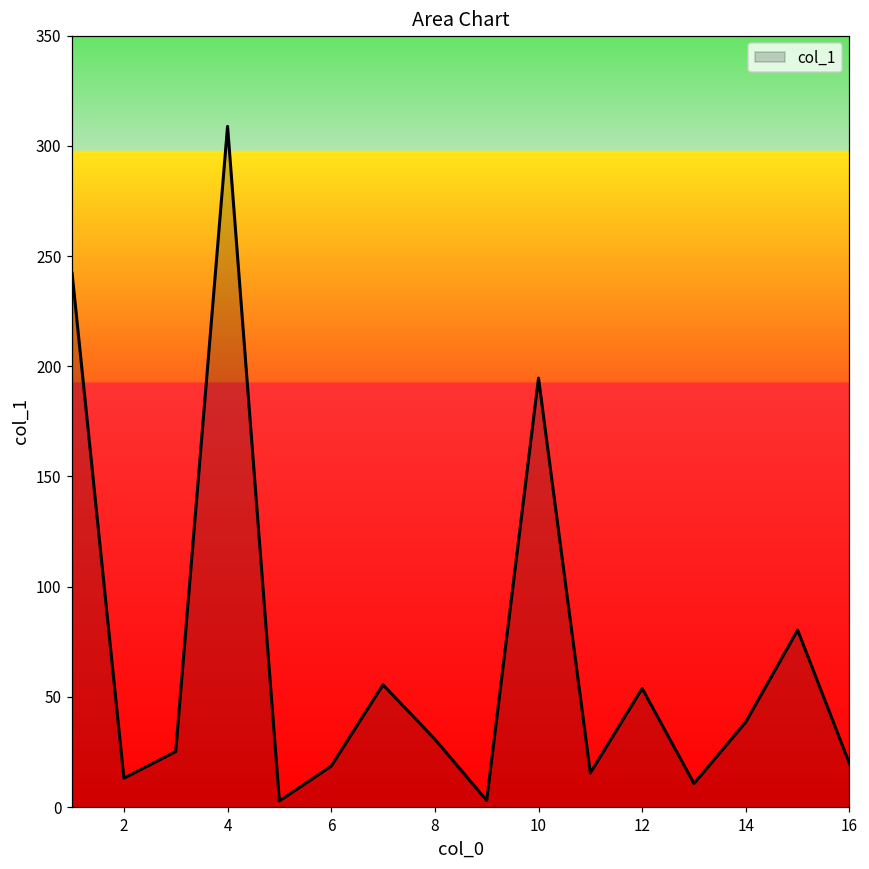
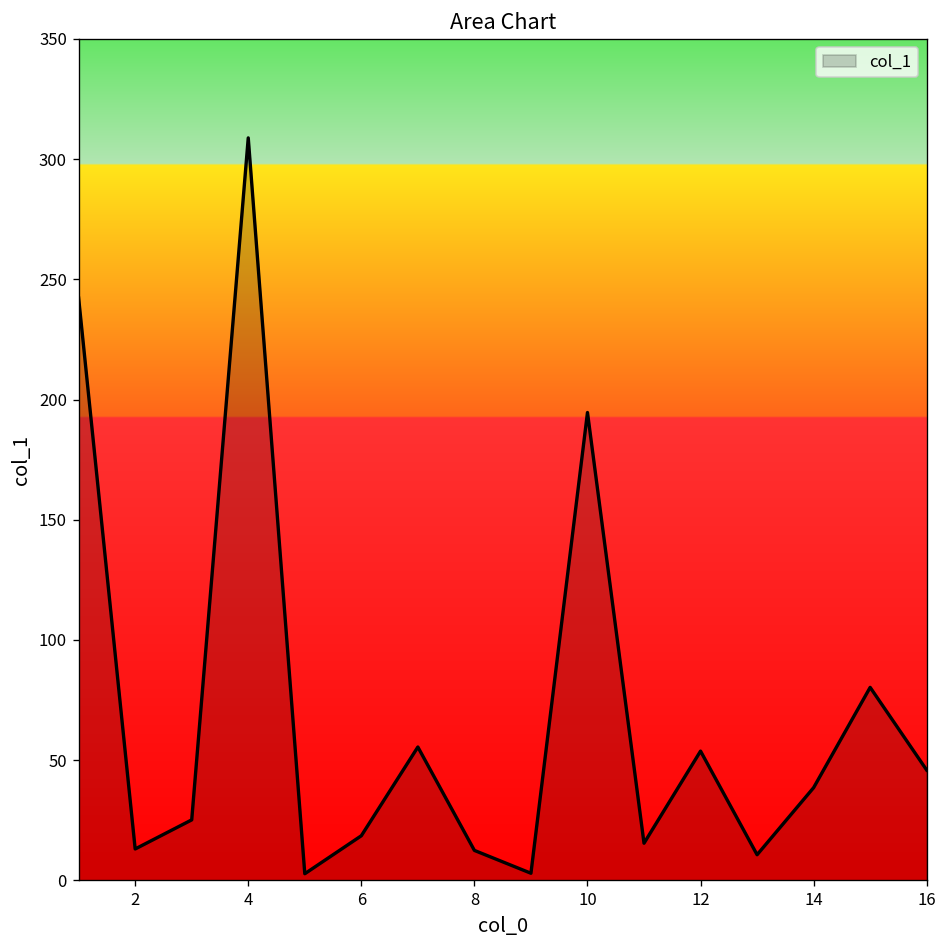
8: 31 -> 13
16: 20 -> 46
